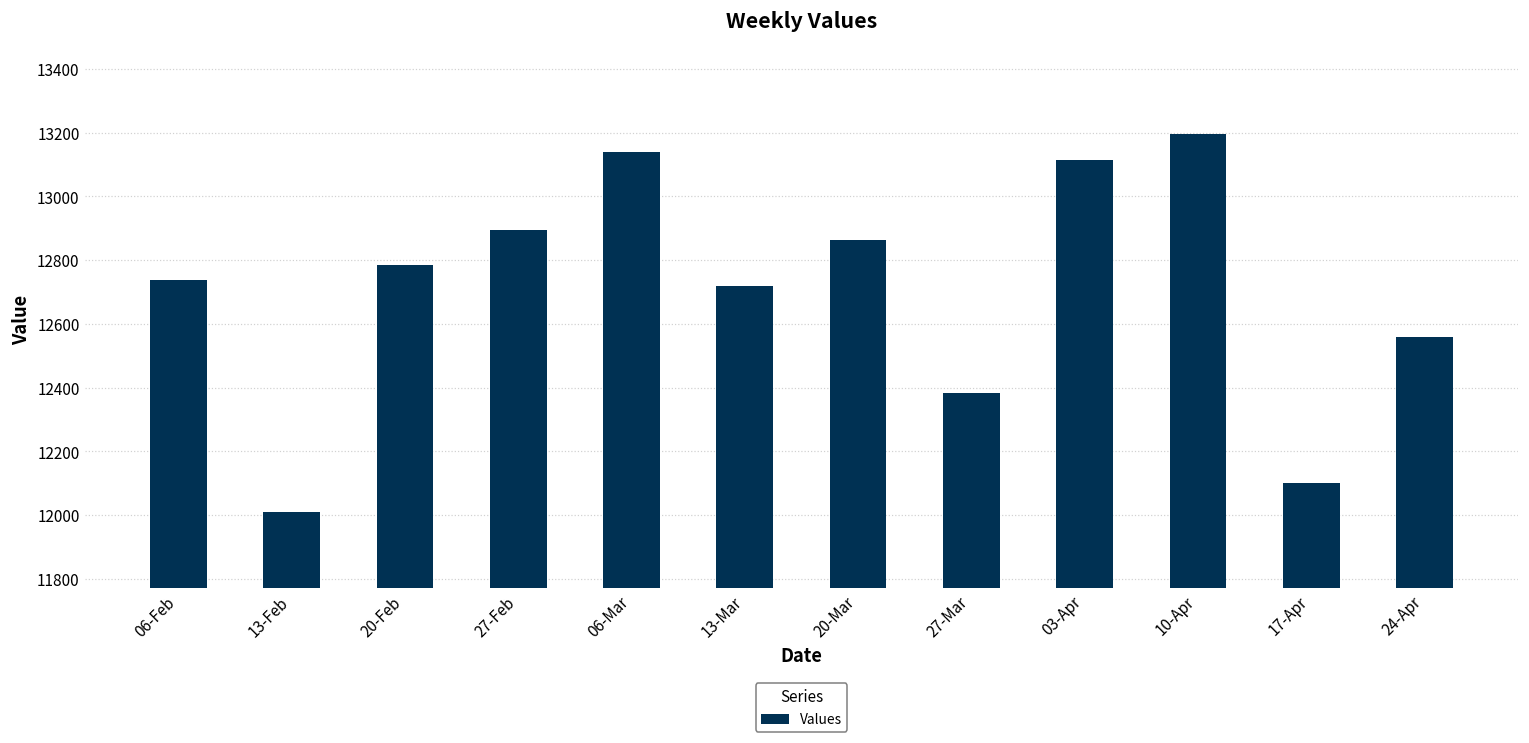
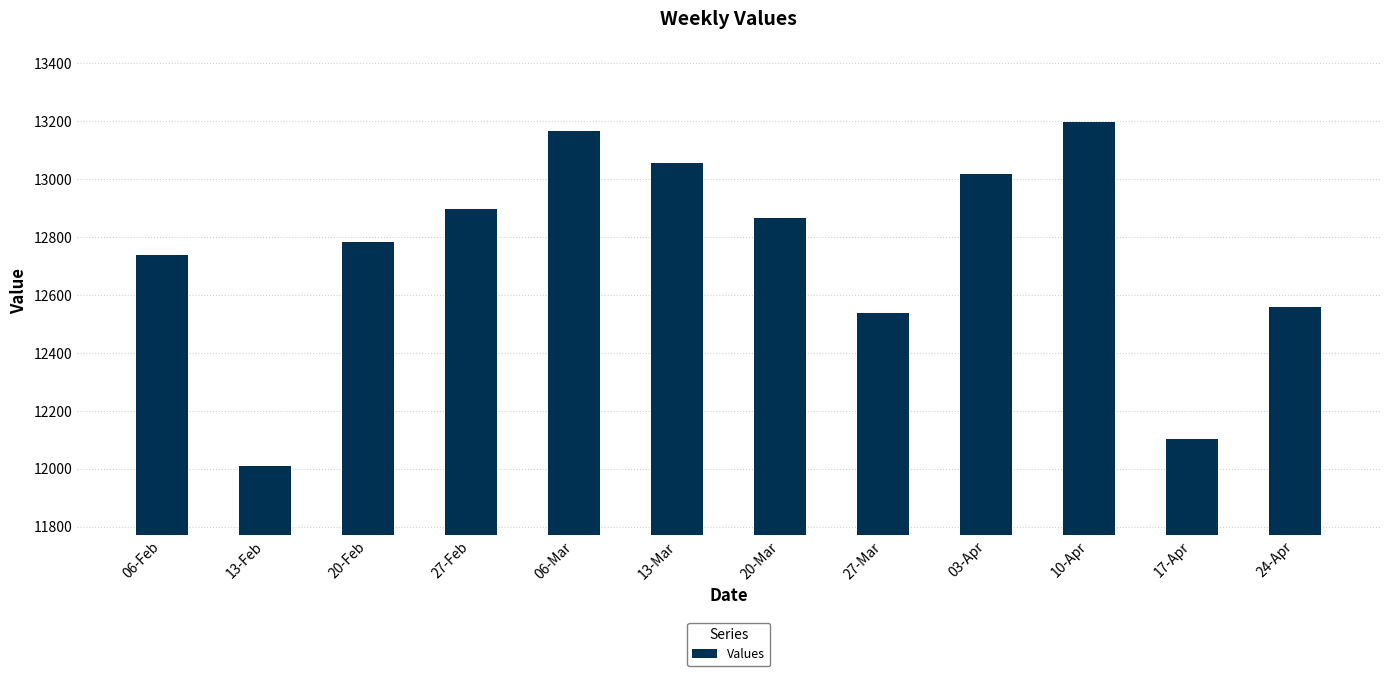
06-Mar: 13140 -> 13170
13-Mar: 12720 -> 13060
27-Mar: 12380 -> 12540
03-Apr: 13120 -> 13020
